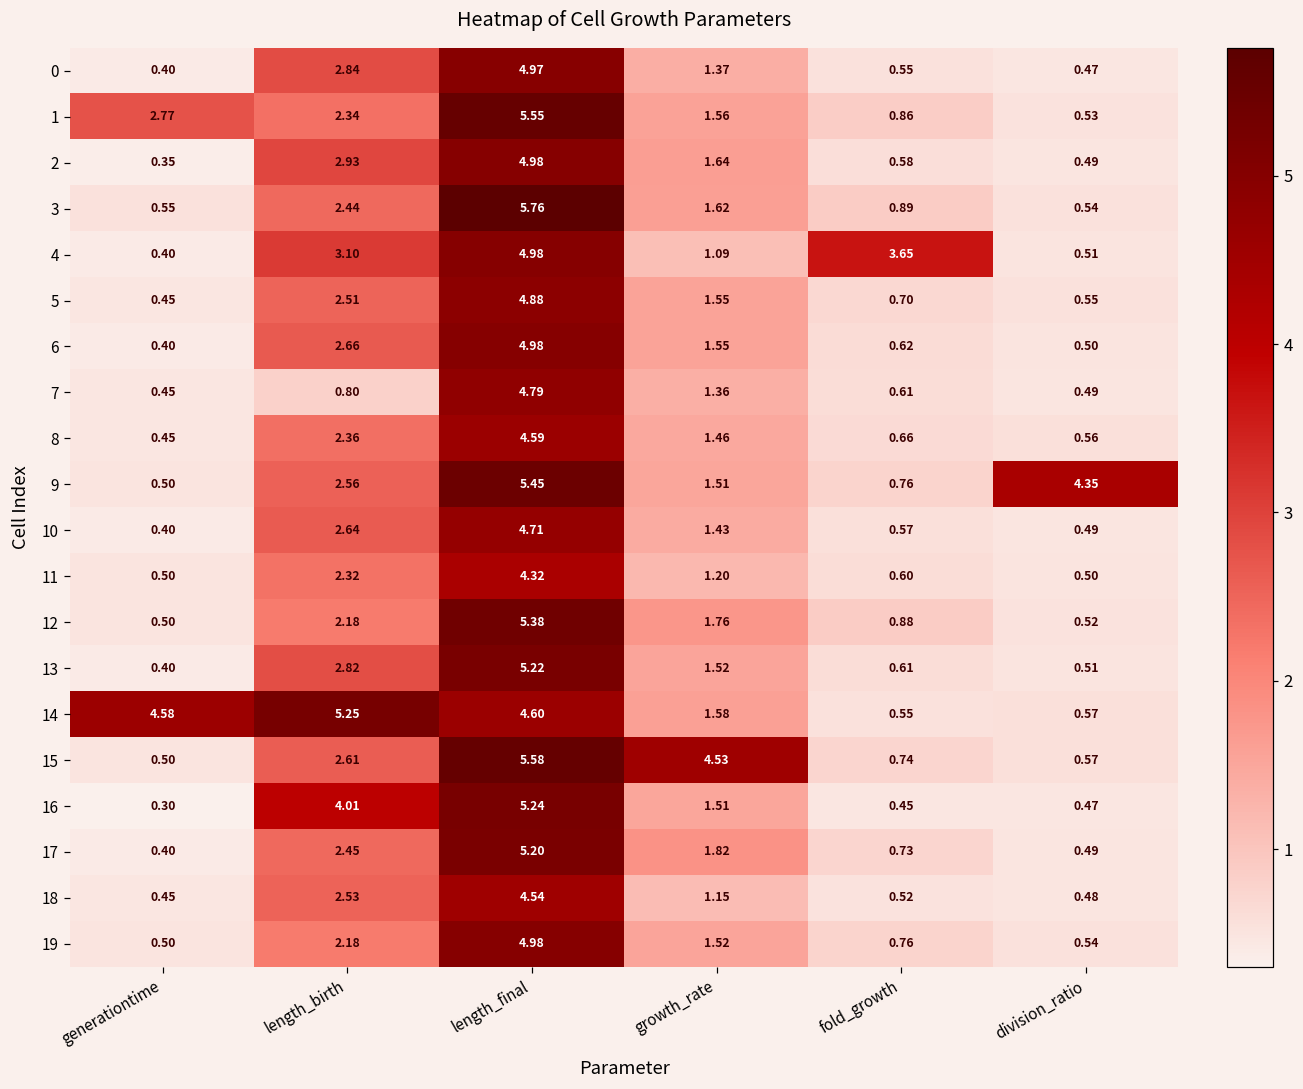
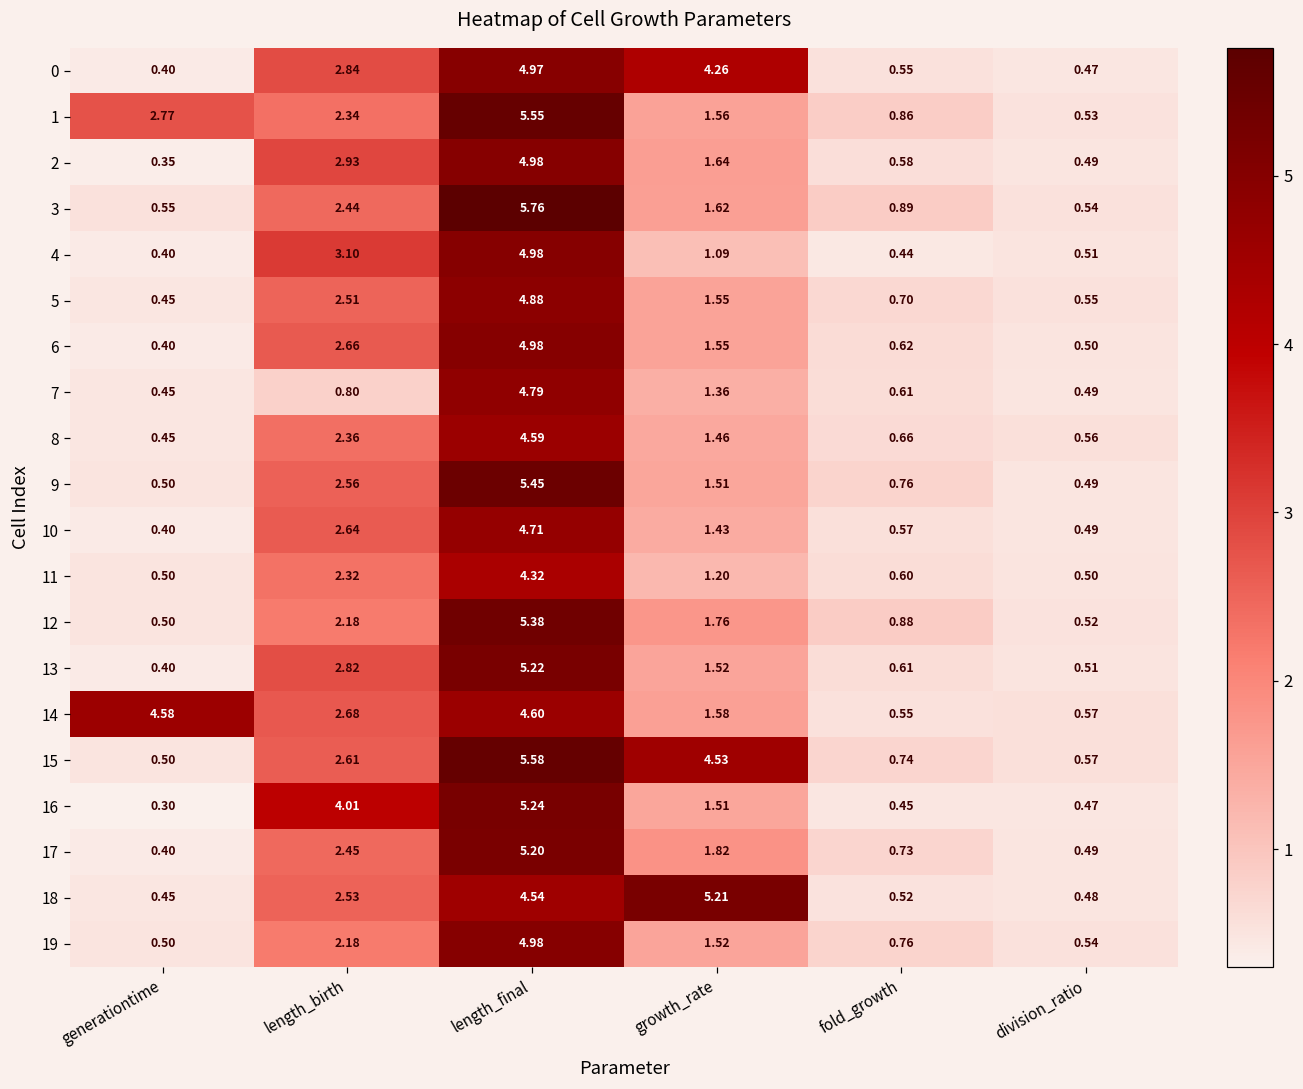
0, growth_rate: 1.37 -> 4.26
4, fold_growth: 3.65 -> 0.44
9, division_ratio: 4.35 -> 0.49
14, length_birth: 5.25 -> 2.68
18, growth_rate: 1.15 -> 5.21
